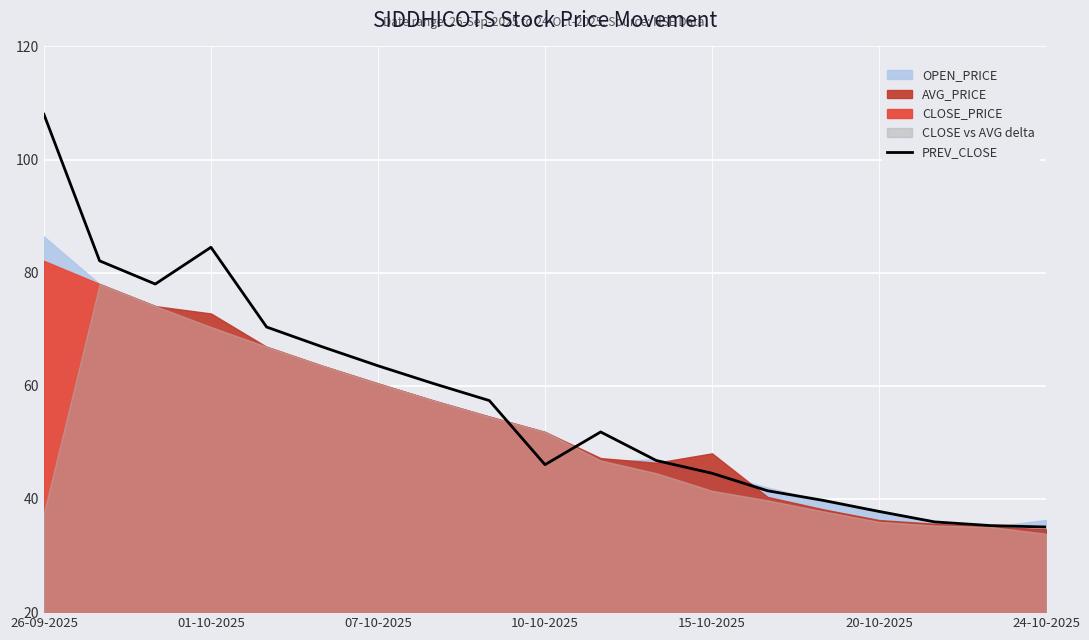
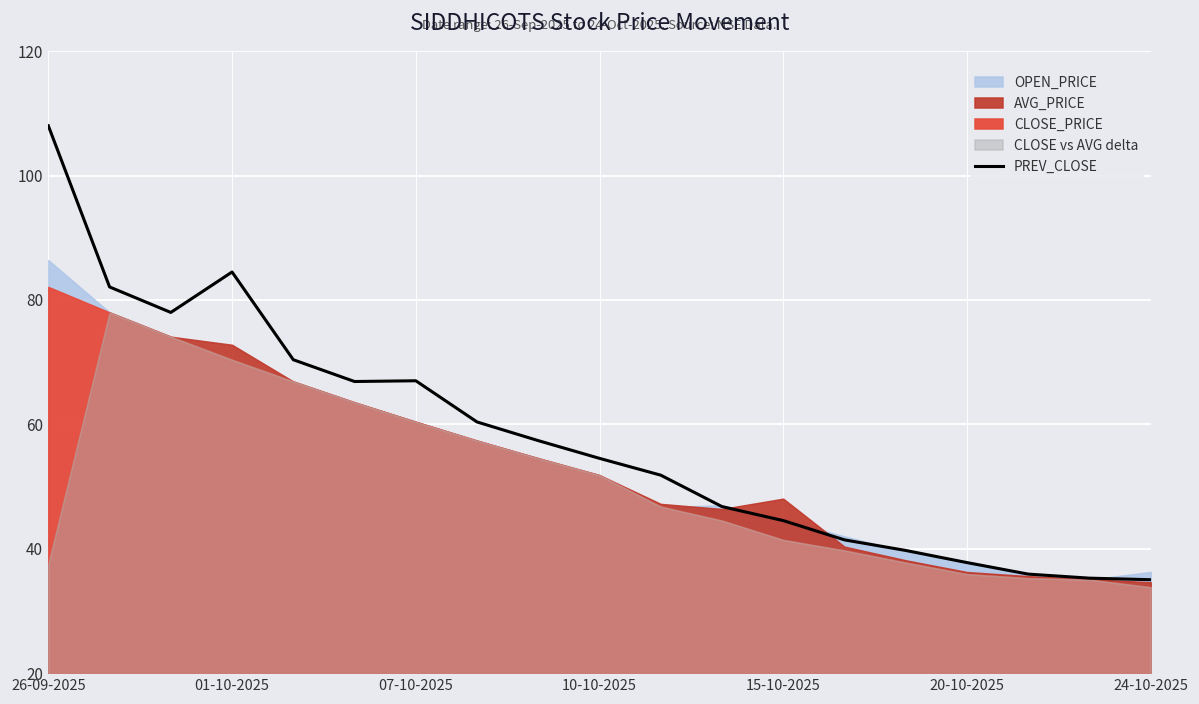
PREV_CLOSE, 07-10-2025: 64 -> 67
PREV_CLOSE, 10-10-2025: 46 -> 55
